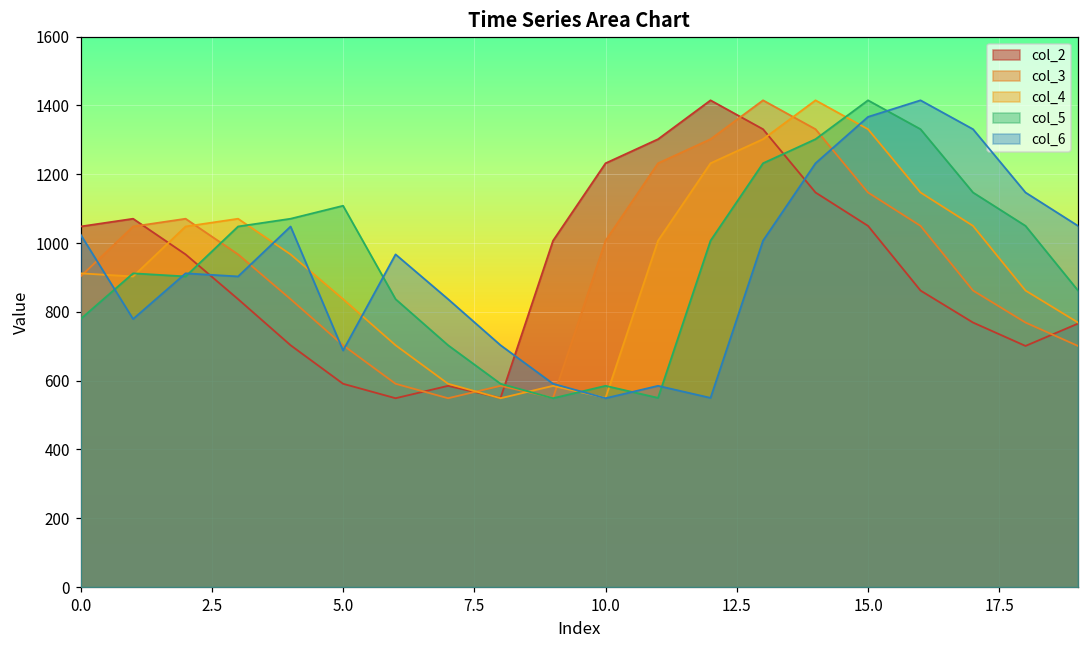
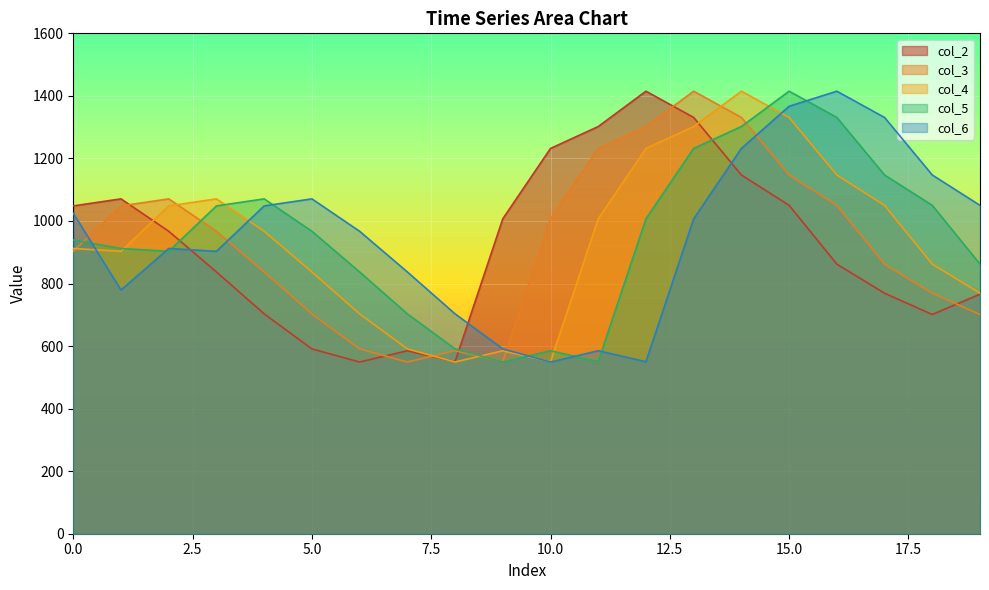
col_5, 0.0: 780 -> 940
col_5, 5.0: 1110 -> 970
col_6, 5.0: 690 -> 1070
